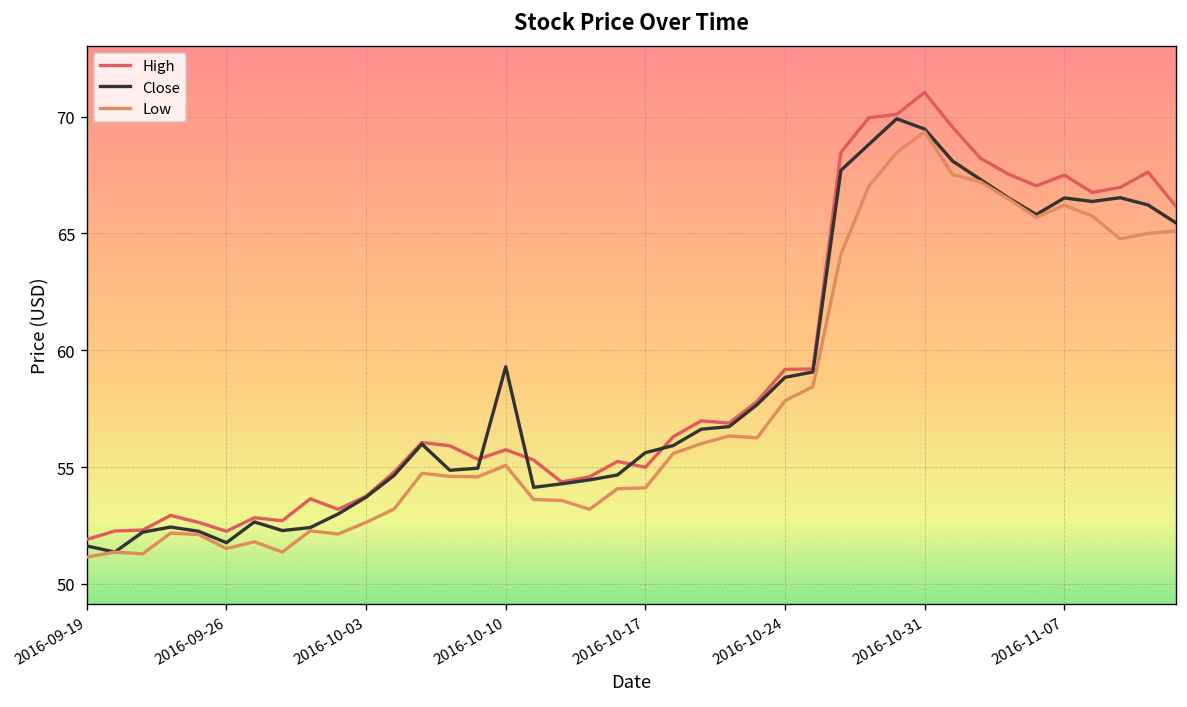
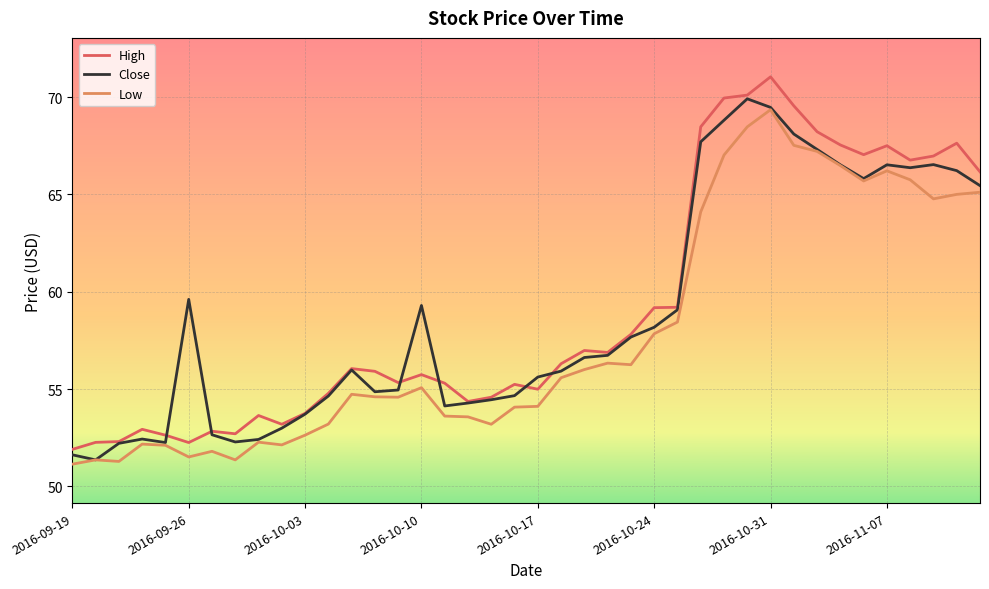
Close, 2016-09-26: 51.8 -> 59.6
Close, 2016-10-24: 58.8 -> 58.2
